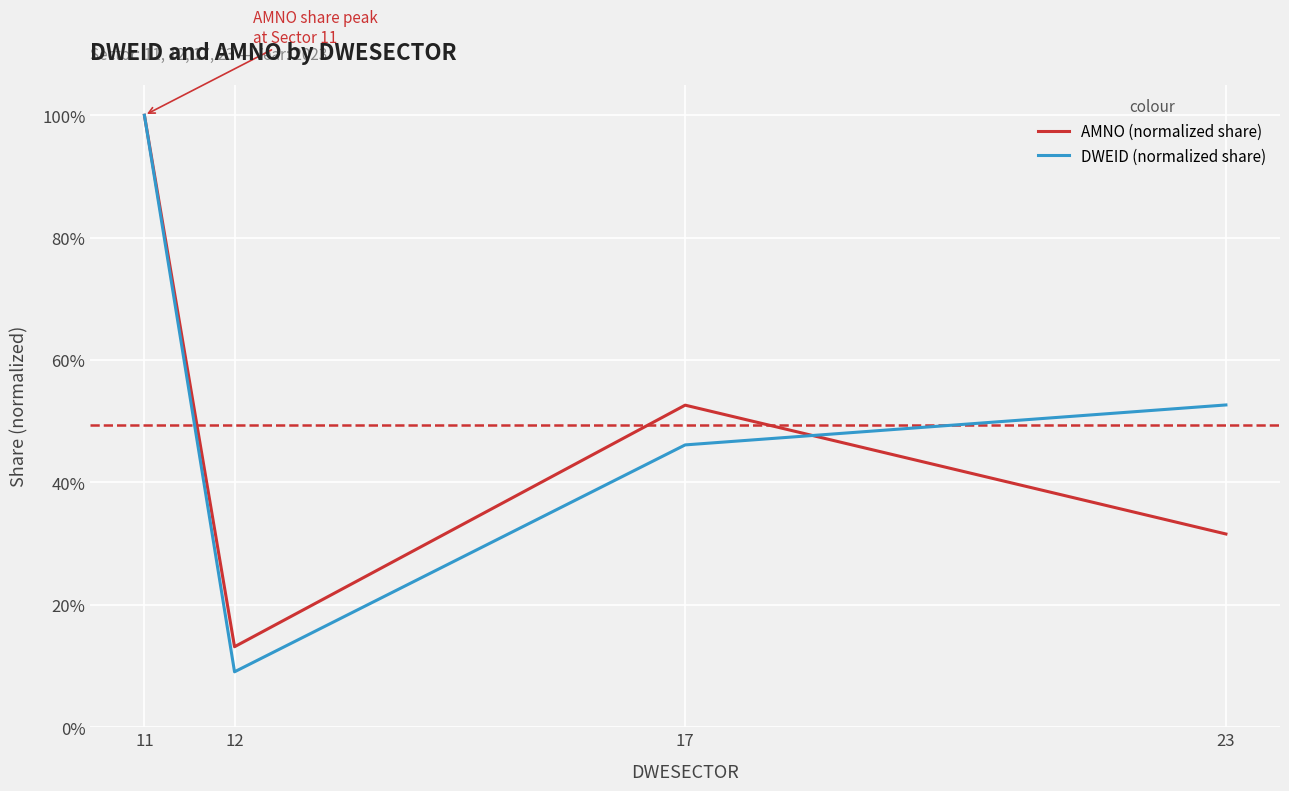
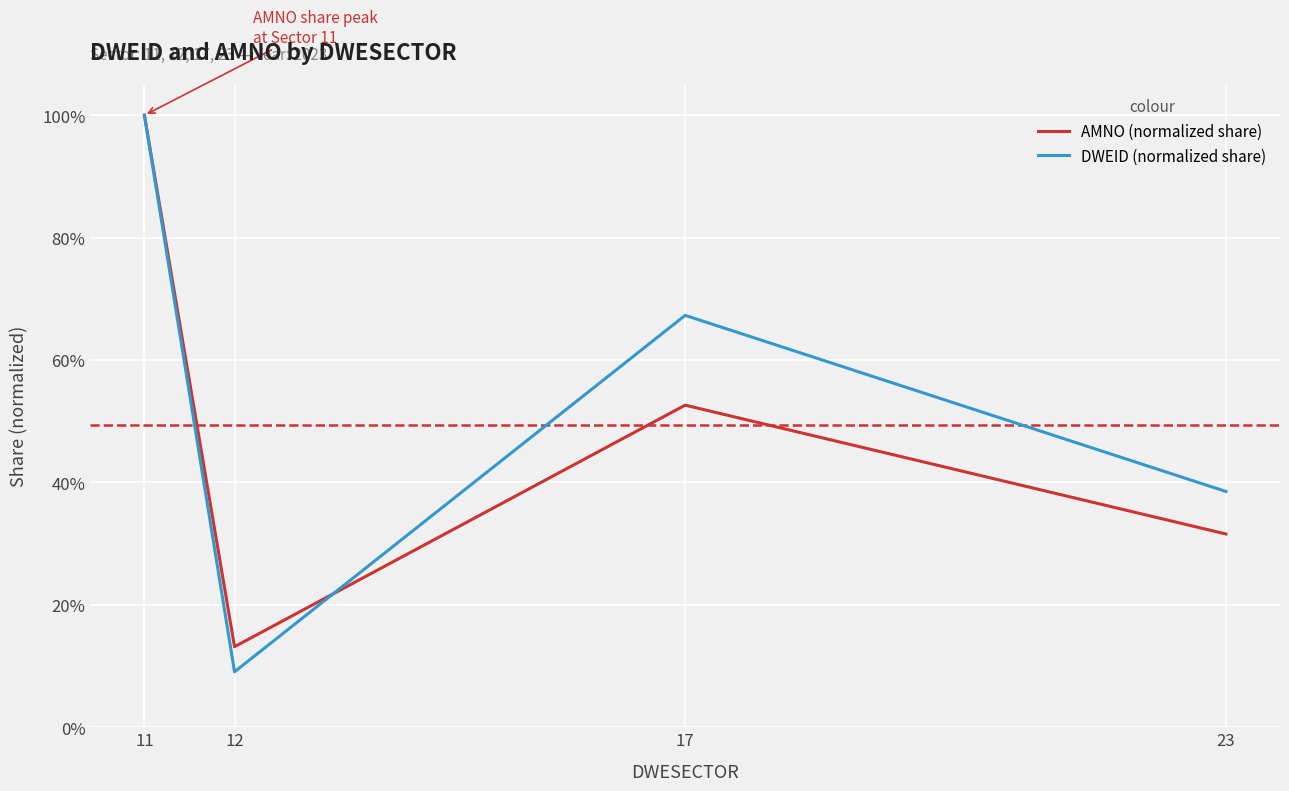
DWEID (normalized share), 17: 46% -> 67%
DWEID (normalized share), 23: 53% -> 39%
